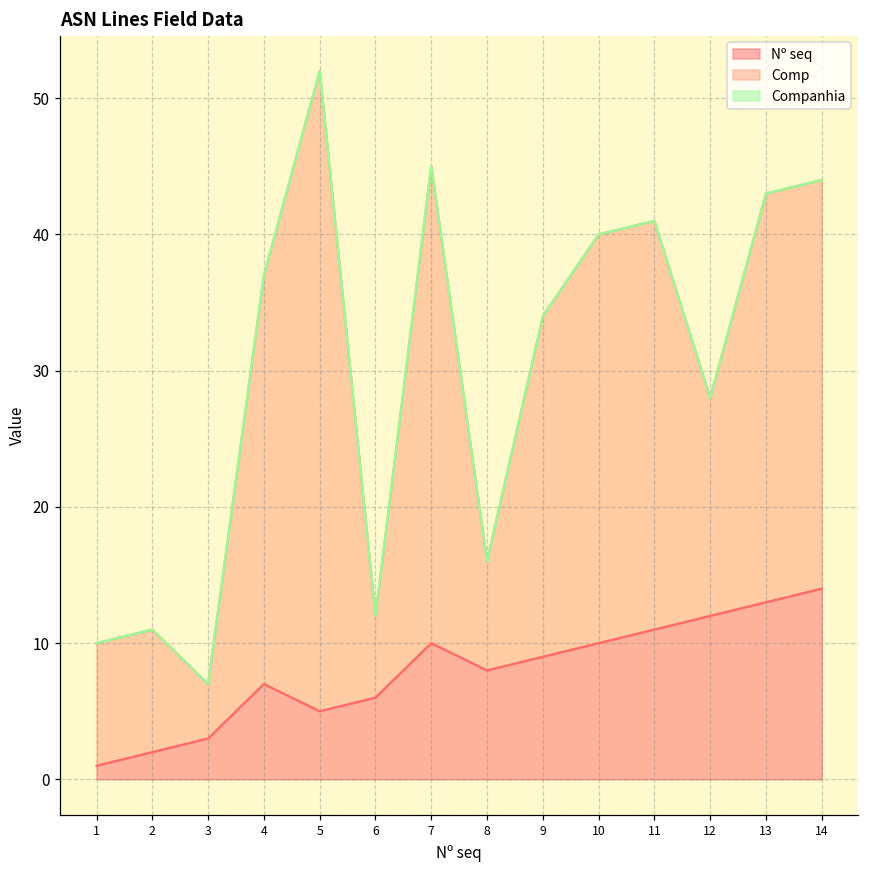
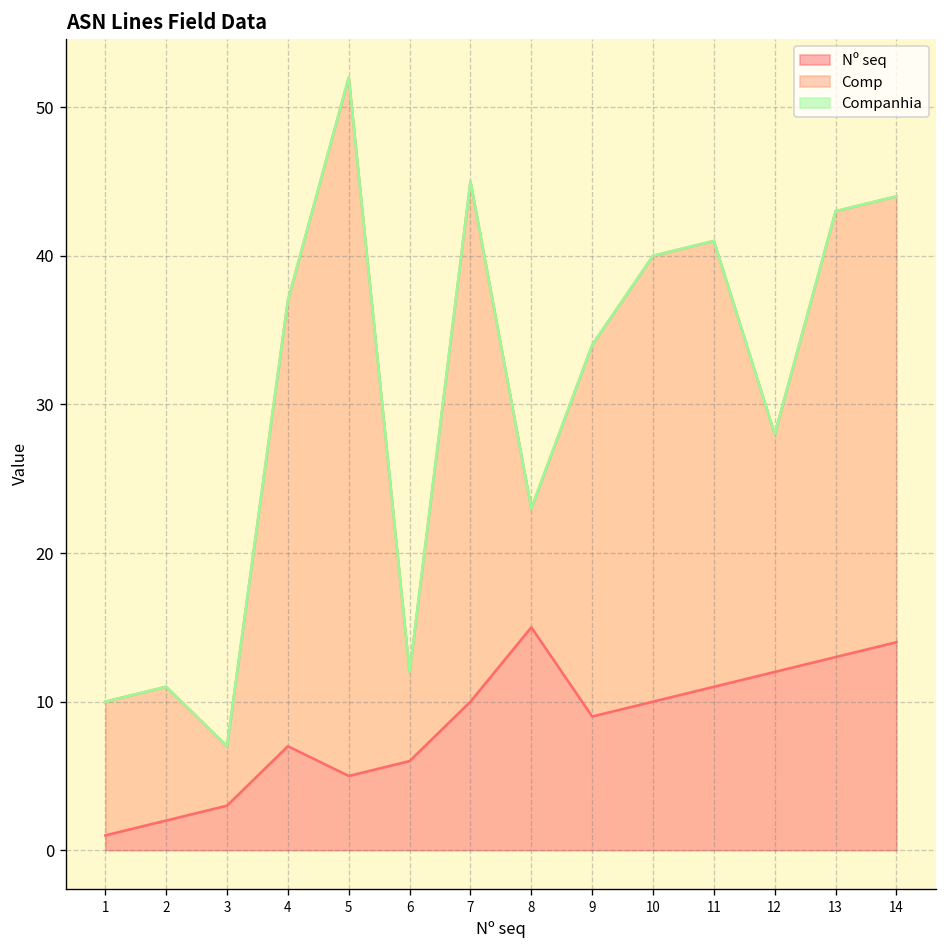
Nº seq, 8: 8 -> 15
